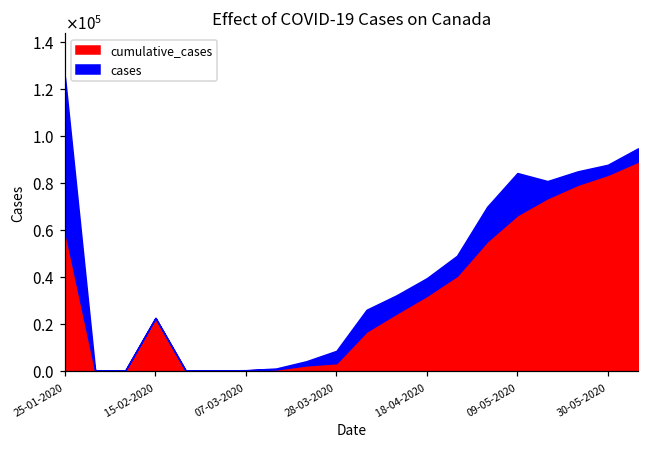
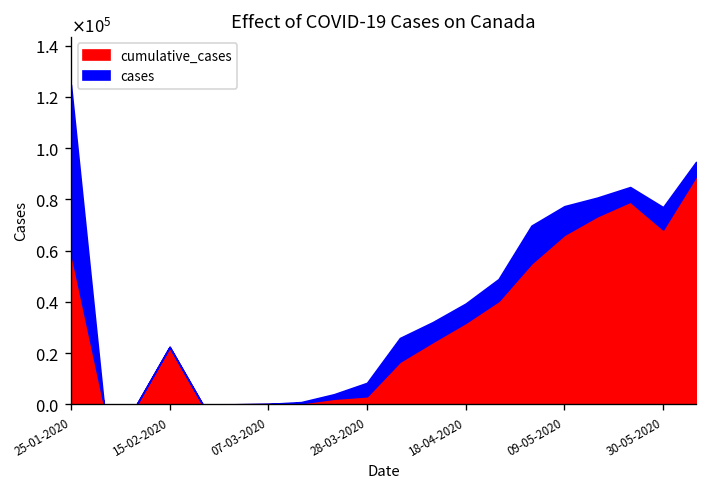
cases, 09-05-2020: 18000 -> 11000
cumulative_cases, 30-05-2020: 83000 -> 68000
cases, 30-05-2020: 4000 -> 9000
